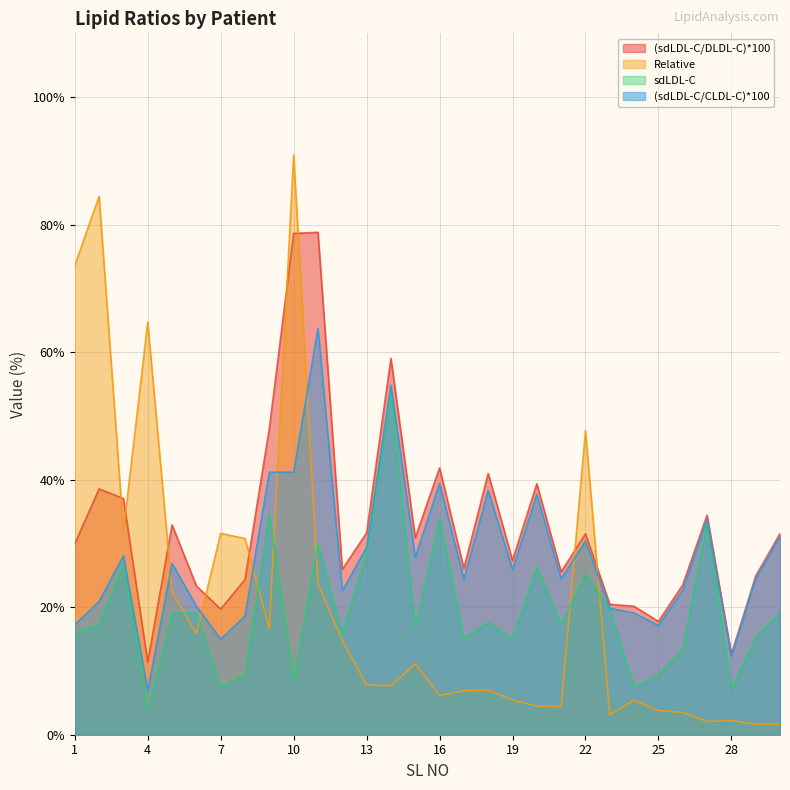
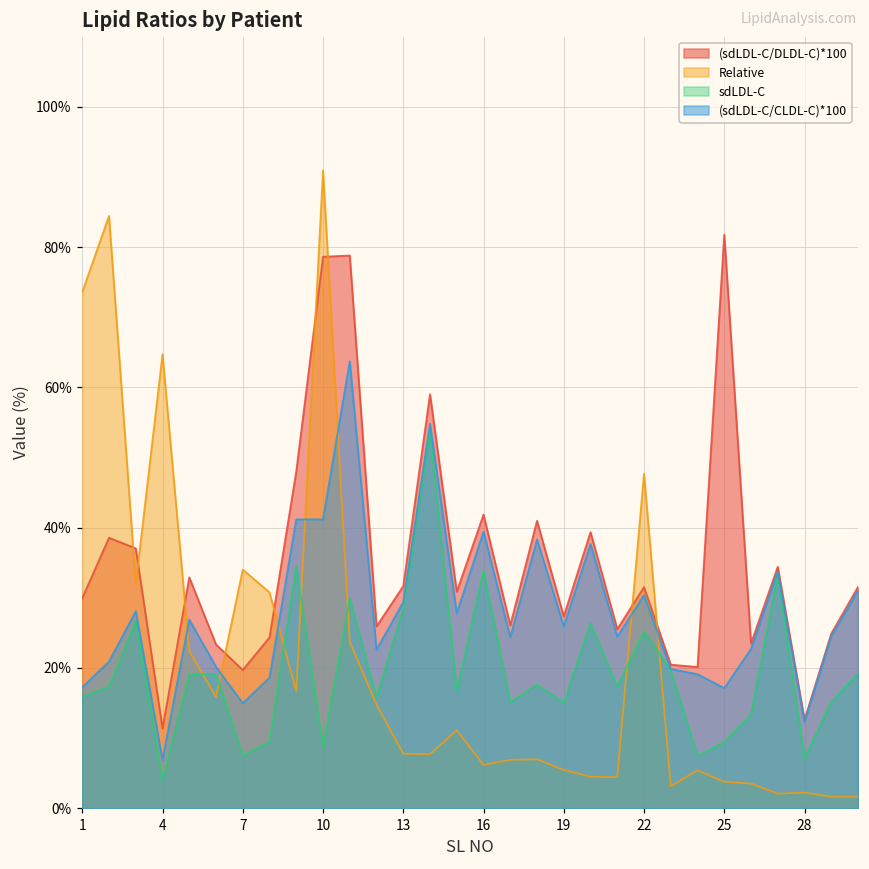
Relative, 7: 32% -> 34%
(sdLDL-C/DLDL-C)*100, 25: 18% -> 82%
